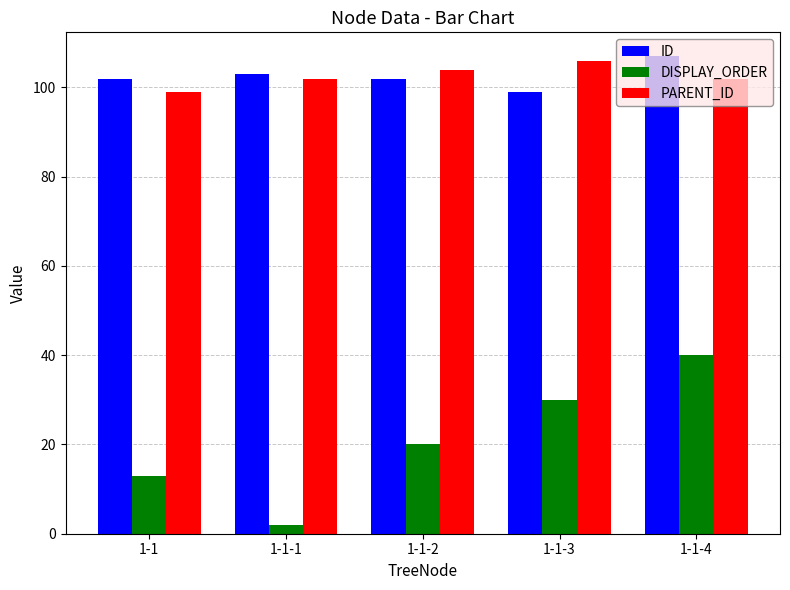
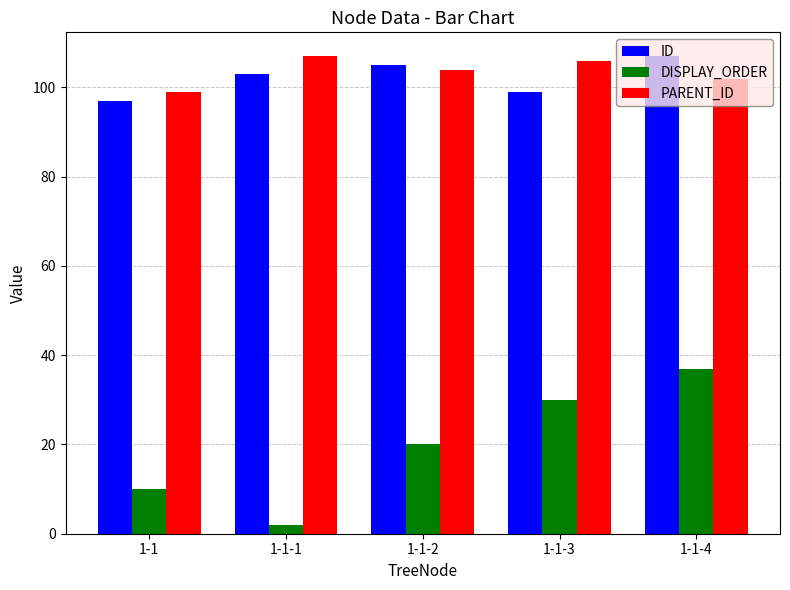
ID, 1-1: 102 -> 97
DISPLAY_ORDER, 1-1: 13 -> 10
PARENT_ID, 1-1-1: 102 -> 107
ID, 1-1-2: 102 -> 105
DISPLAY_ORDER, 1-1-4: 40 -> 37
